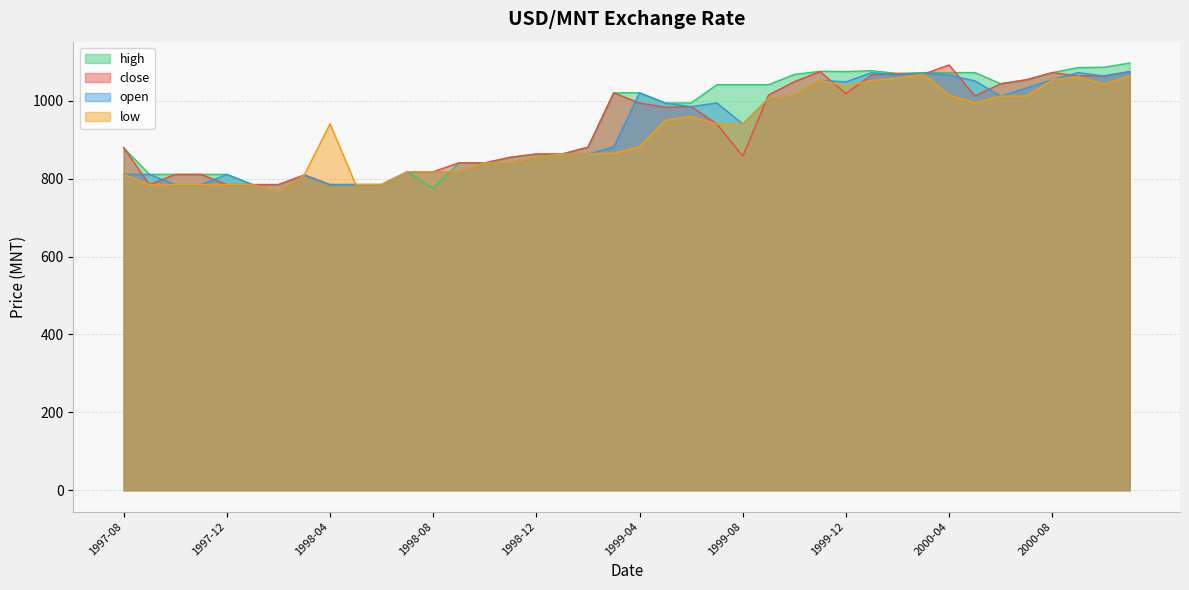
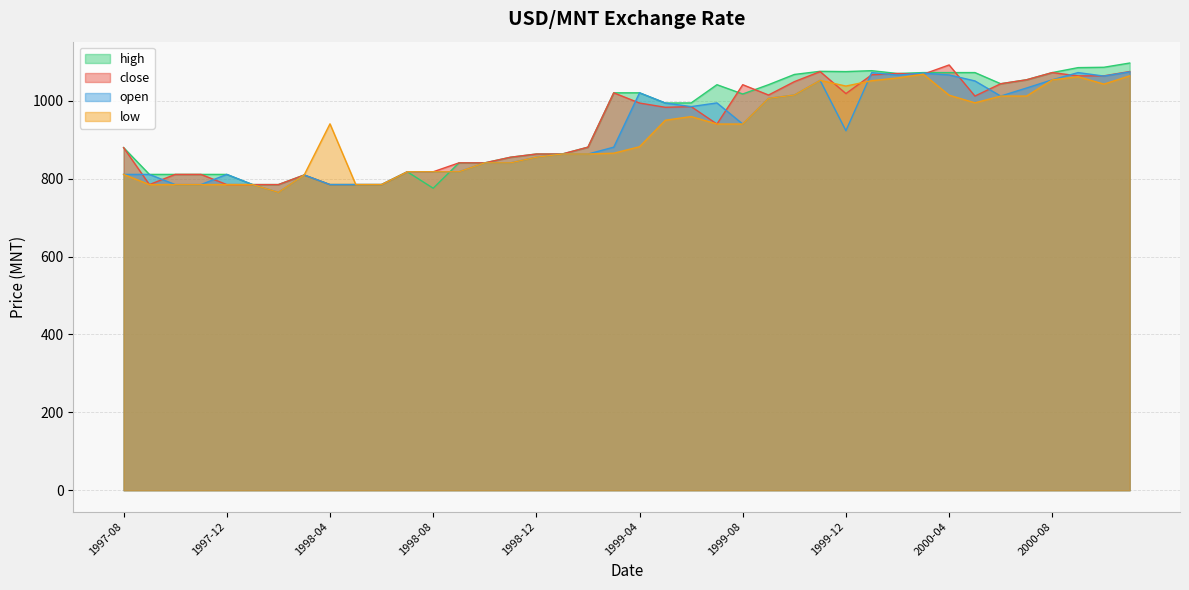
high, 1999-08: 1040 -> 1020
close, 1999-08: 860 -> 1040
open, 1999-12: 1050 -> 920
